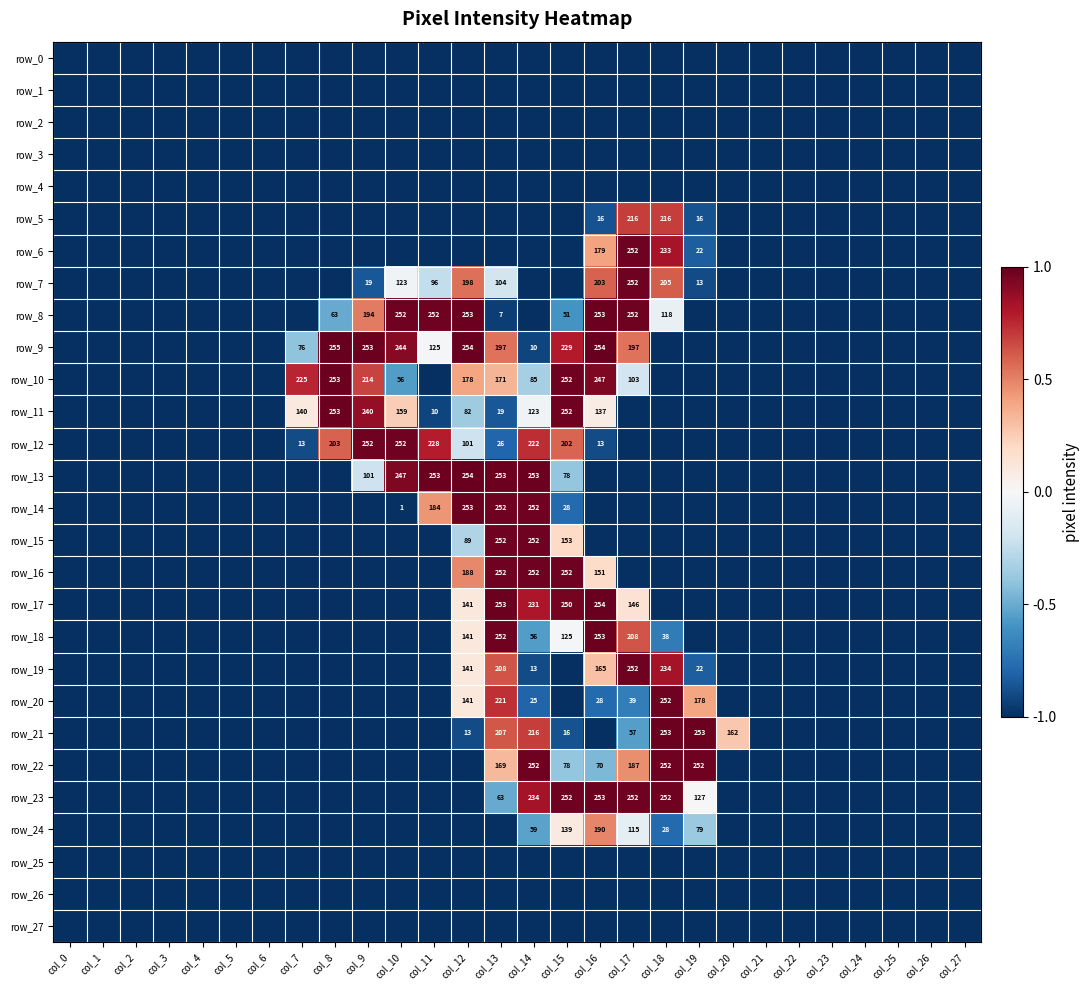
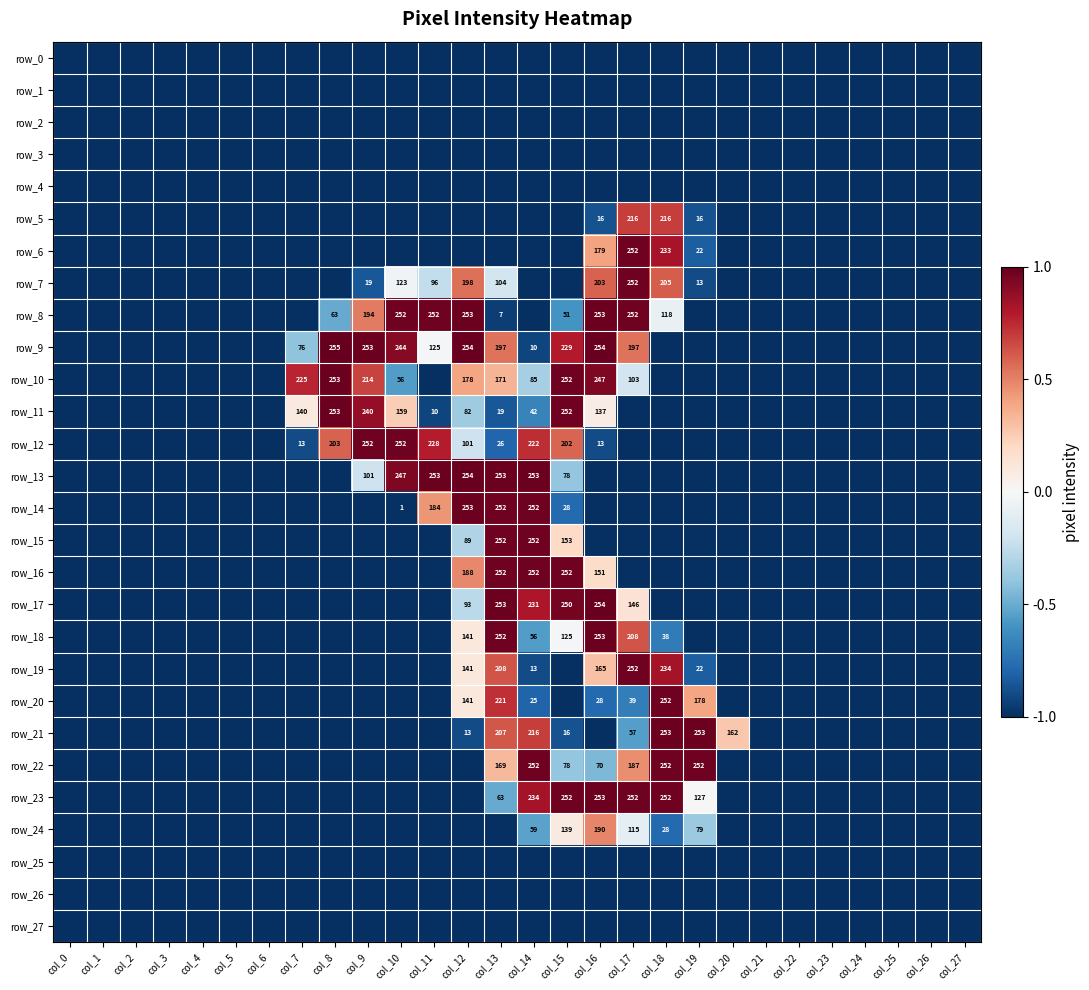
row_11, col_14: 123 -> 42
row_17, col_12: 141 -> 93
